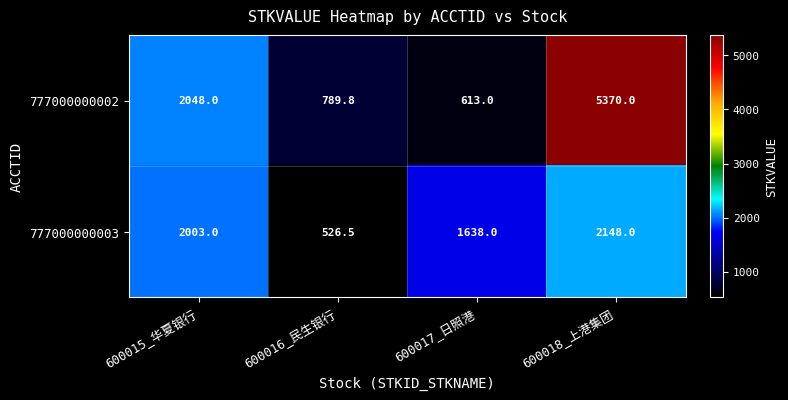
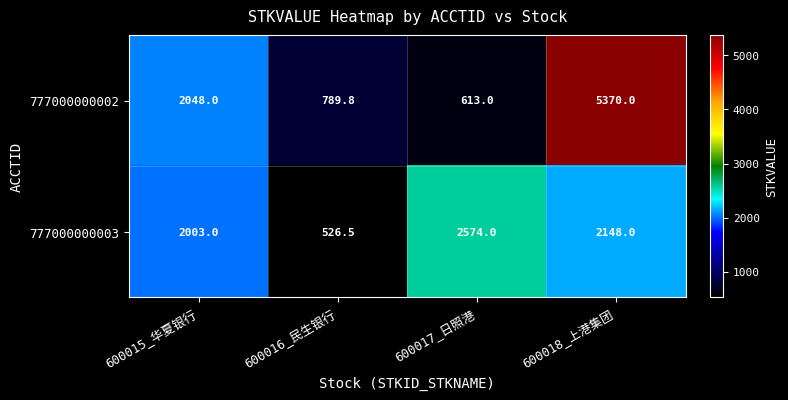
777000000003, 600017_日照港: 1638.0 -> 2574.0
